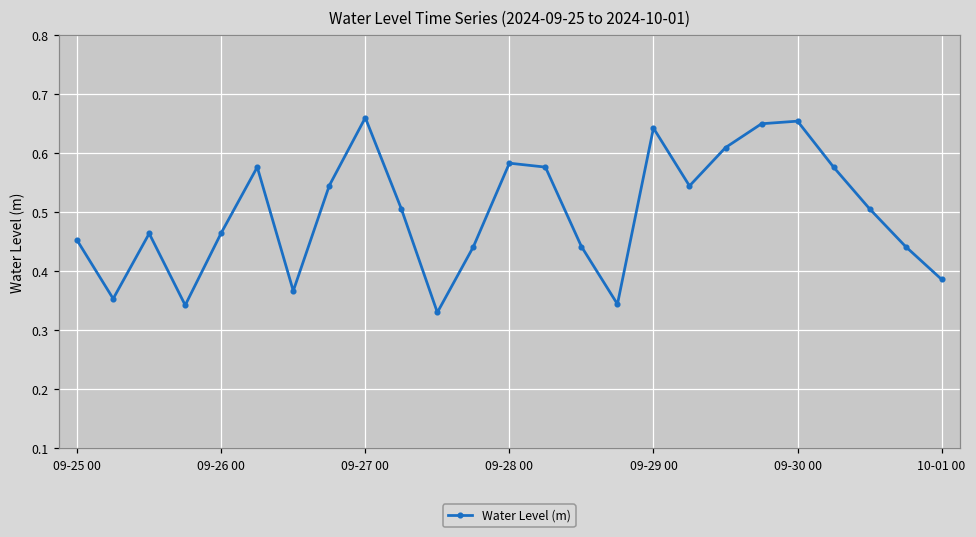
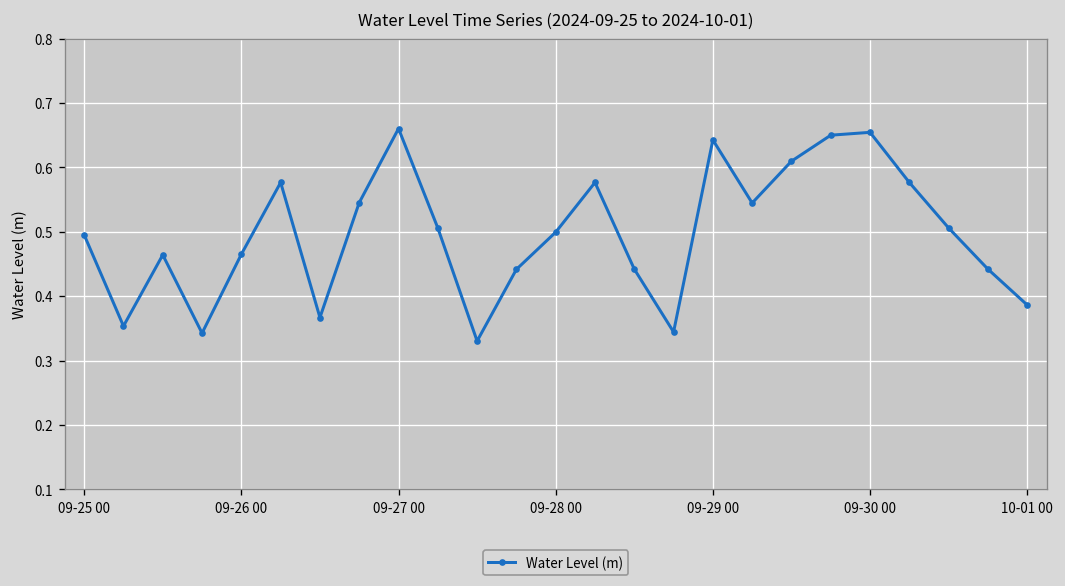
09-25 00: 0.45 -> 0.50
09-28 00: 0.58 -> 0.50
